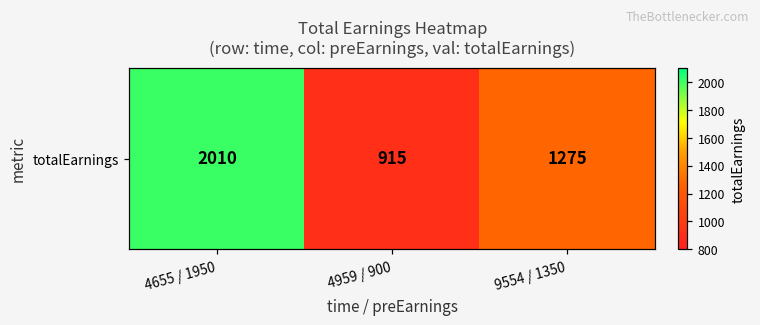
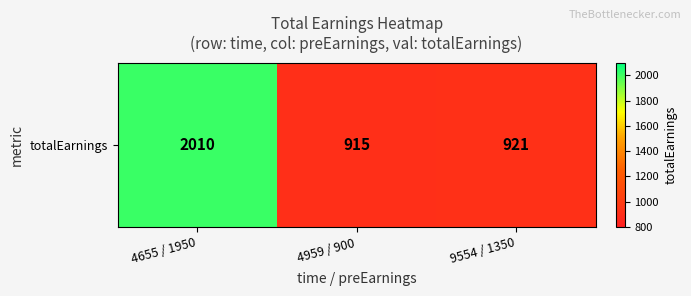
totalEarnings, 9554 / 1350: 1275 -> 921
